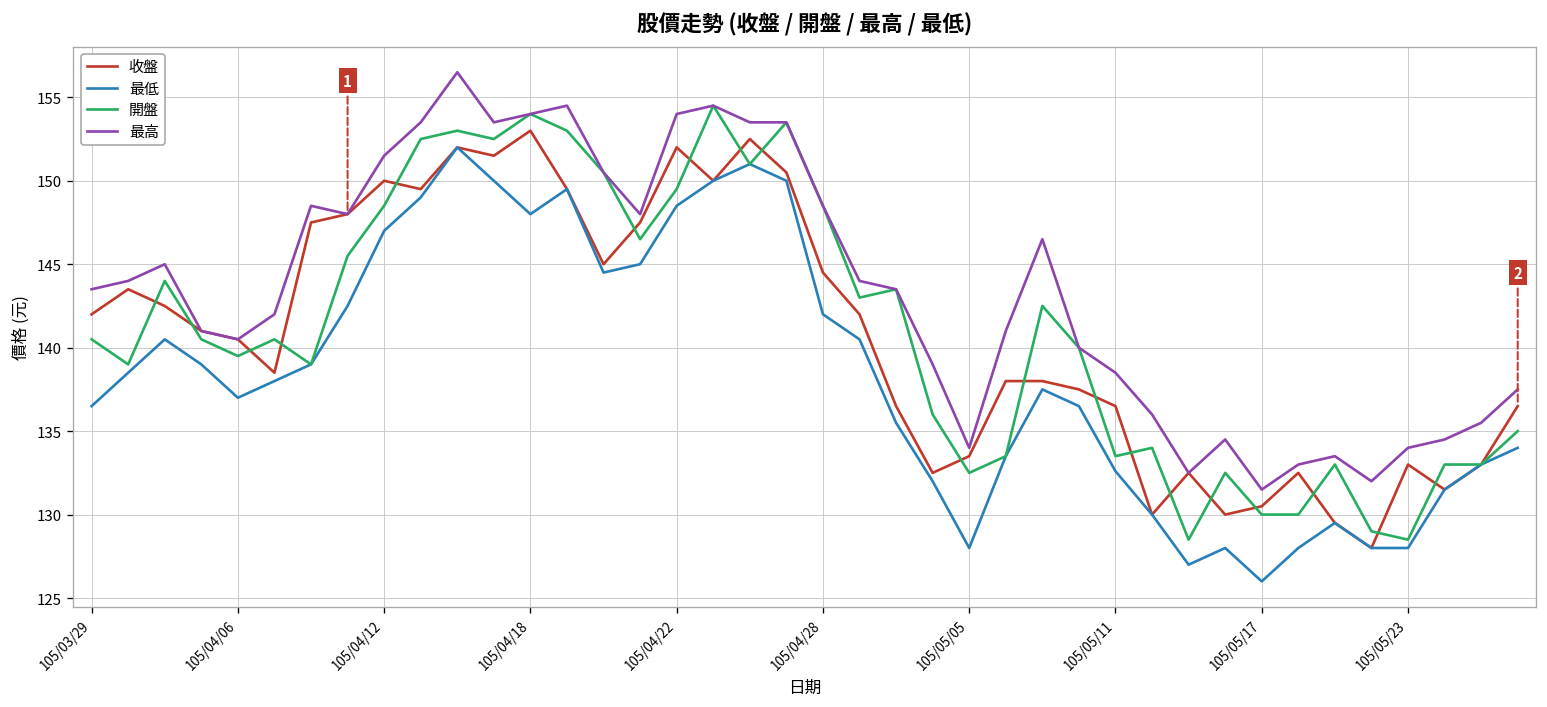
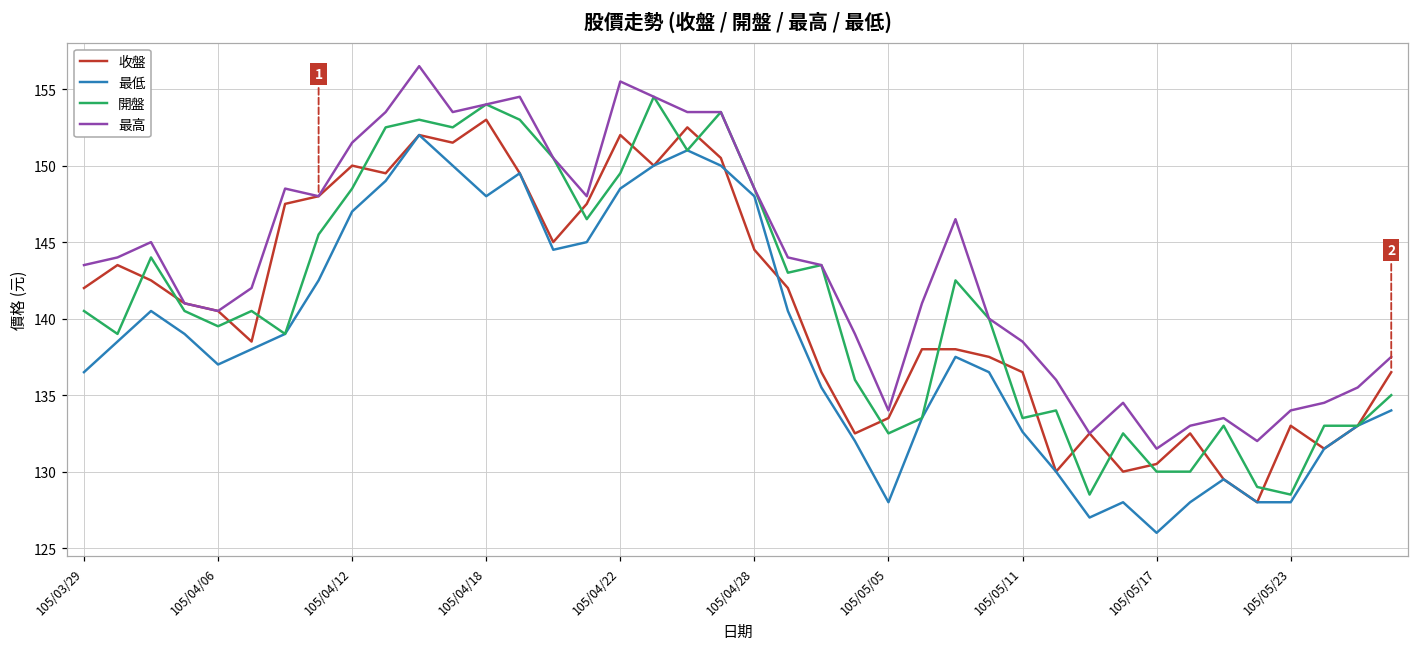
最高, 105/04/22: 154.0 -> 155.5
最低, 105/04/28: 142 -> 148
